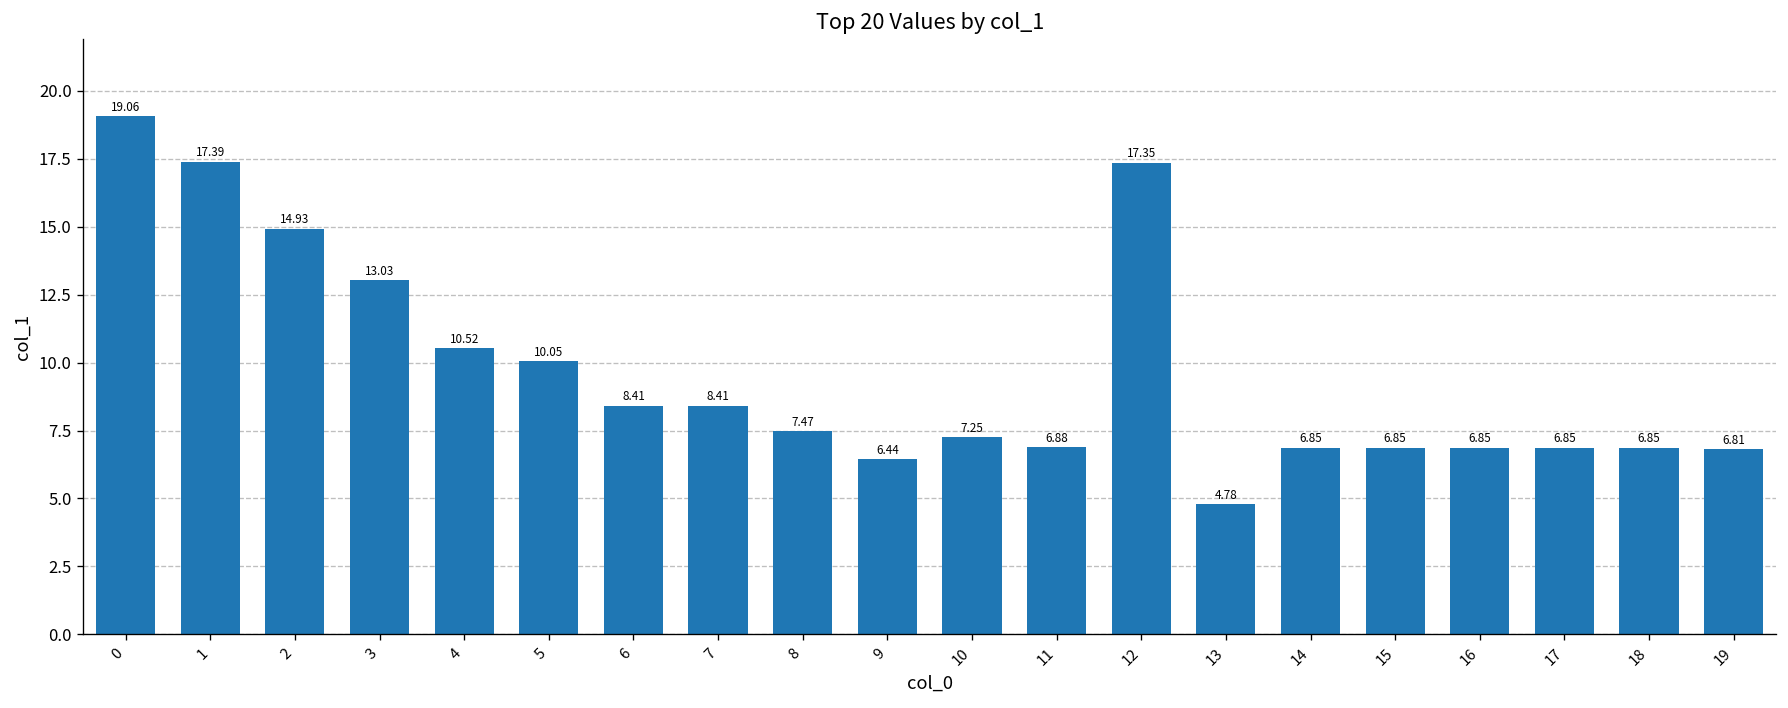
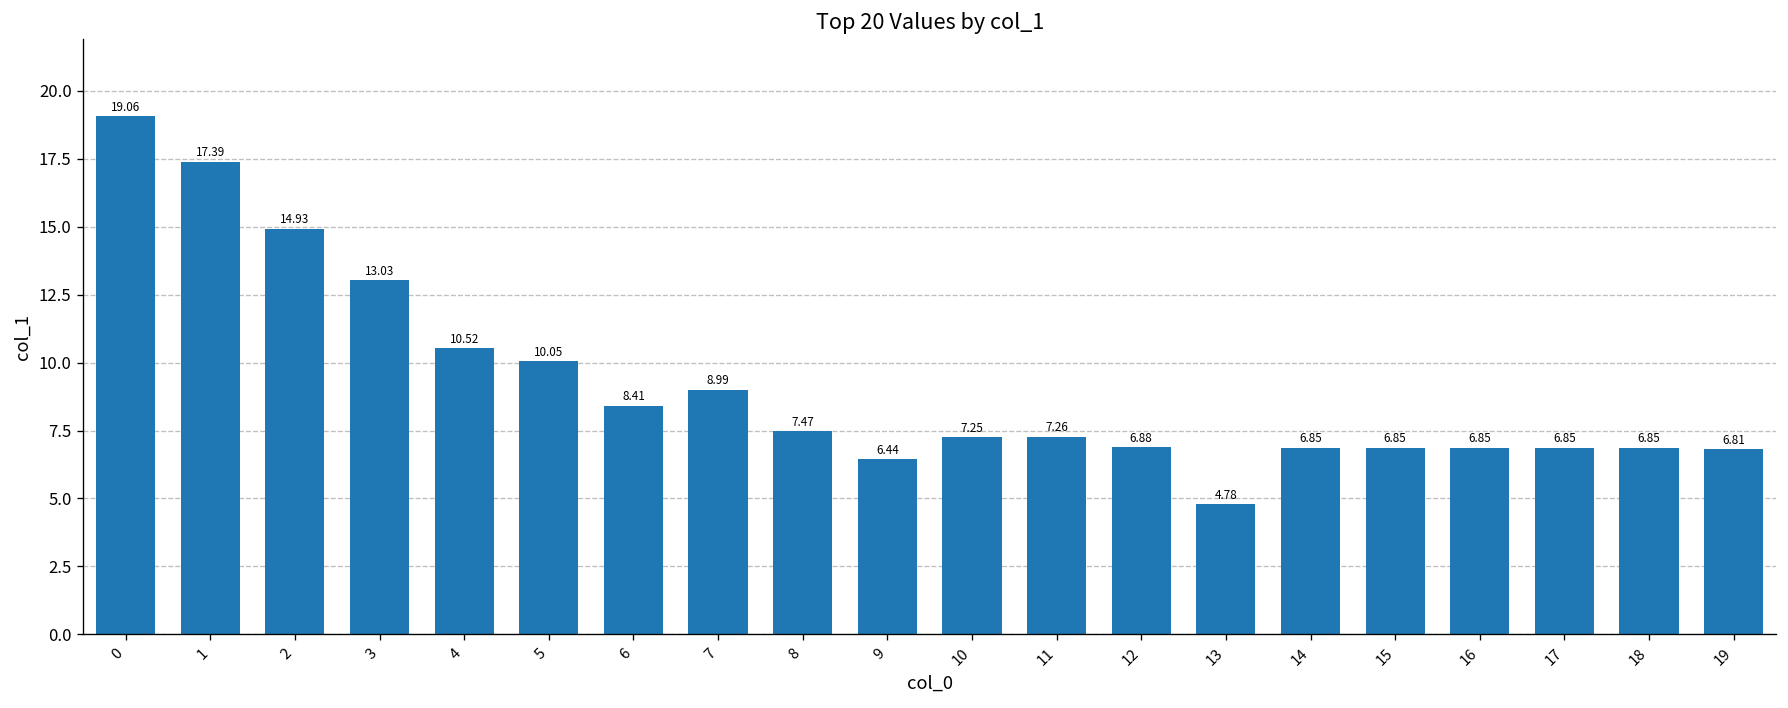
7: 8.41 -> 8.99
11: 6.88 -> 7.26
12: 17.35 -> 6.88
